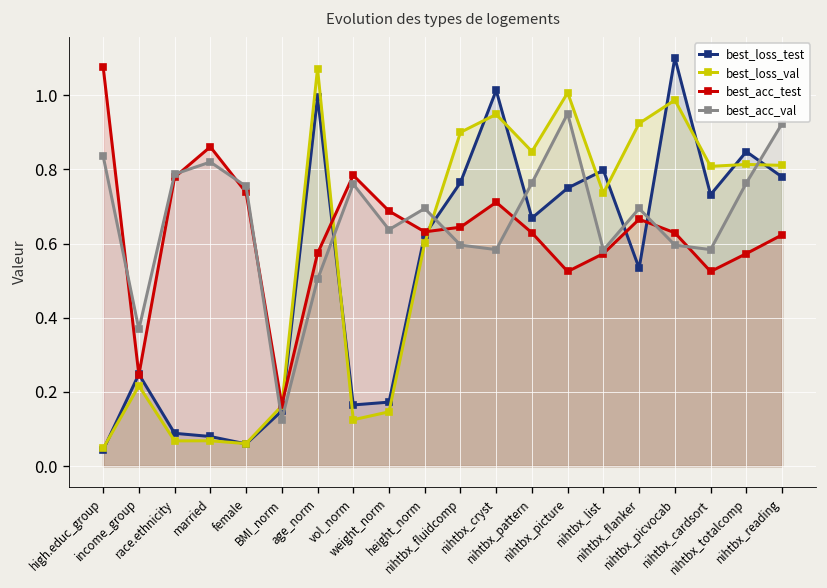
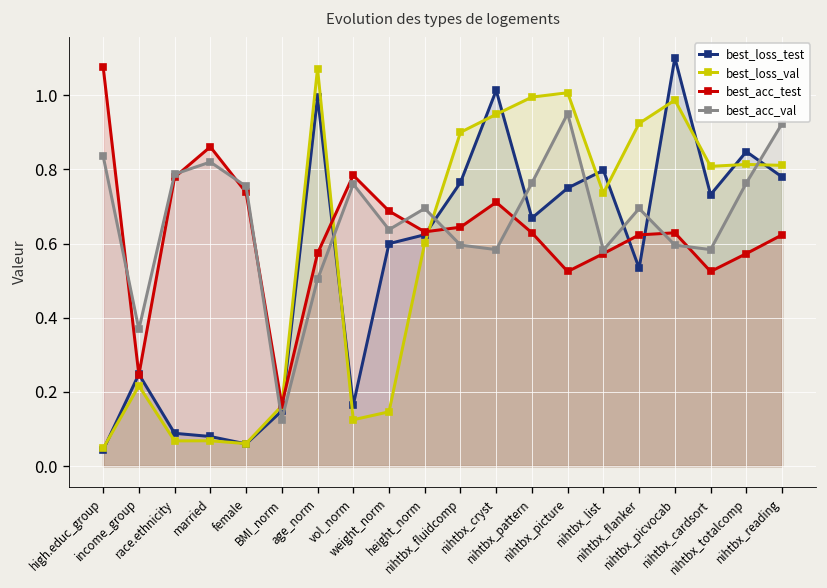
best_loss_test, weight_norm: 0.17 -> 0.60
best_loss_val, nihtbx_pattern: 0.85 -> 0.99
best_acc_test, nihtbx_flanker: 0.67 -> 0.62
